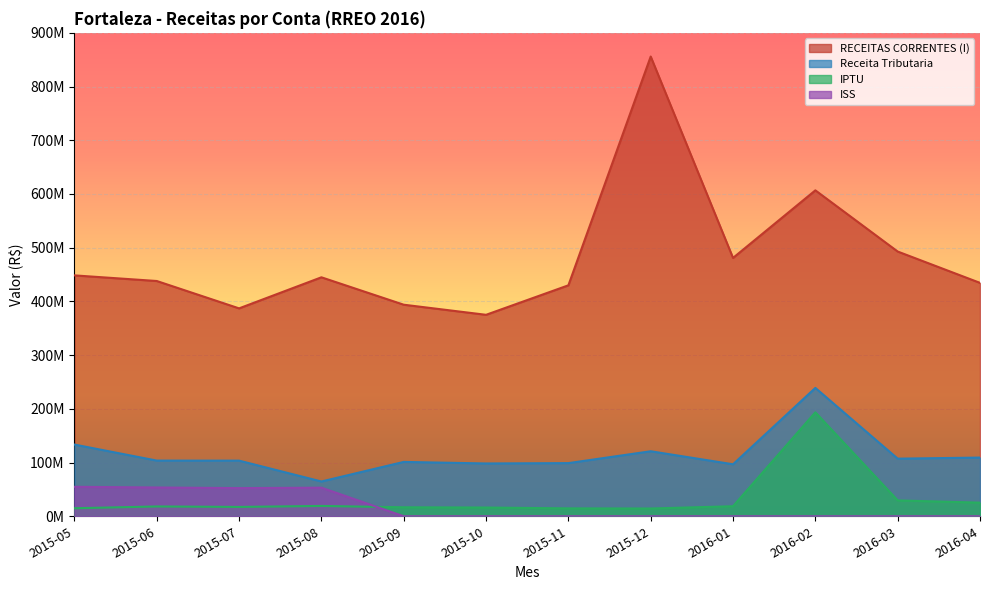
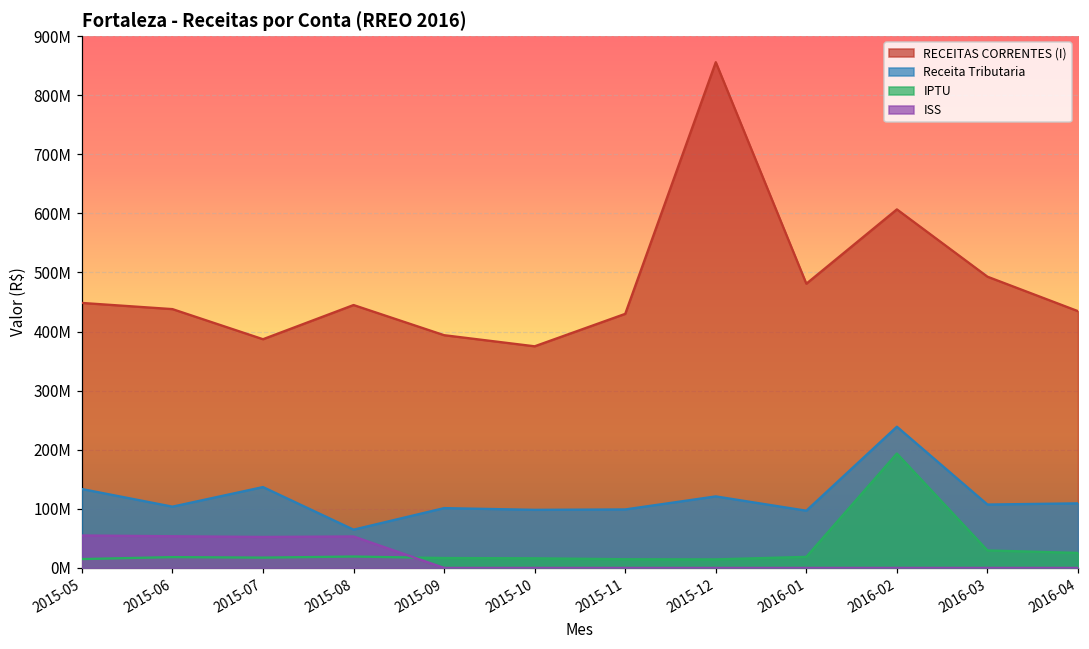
Receita Tributaria, 2015-07: 100000000 -> 140000000
